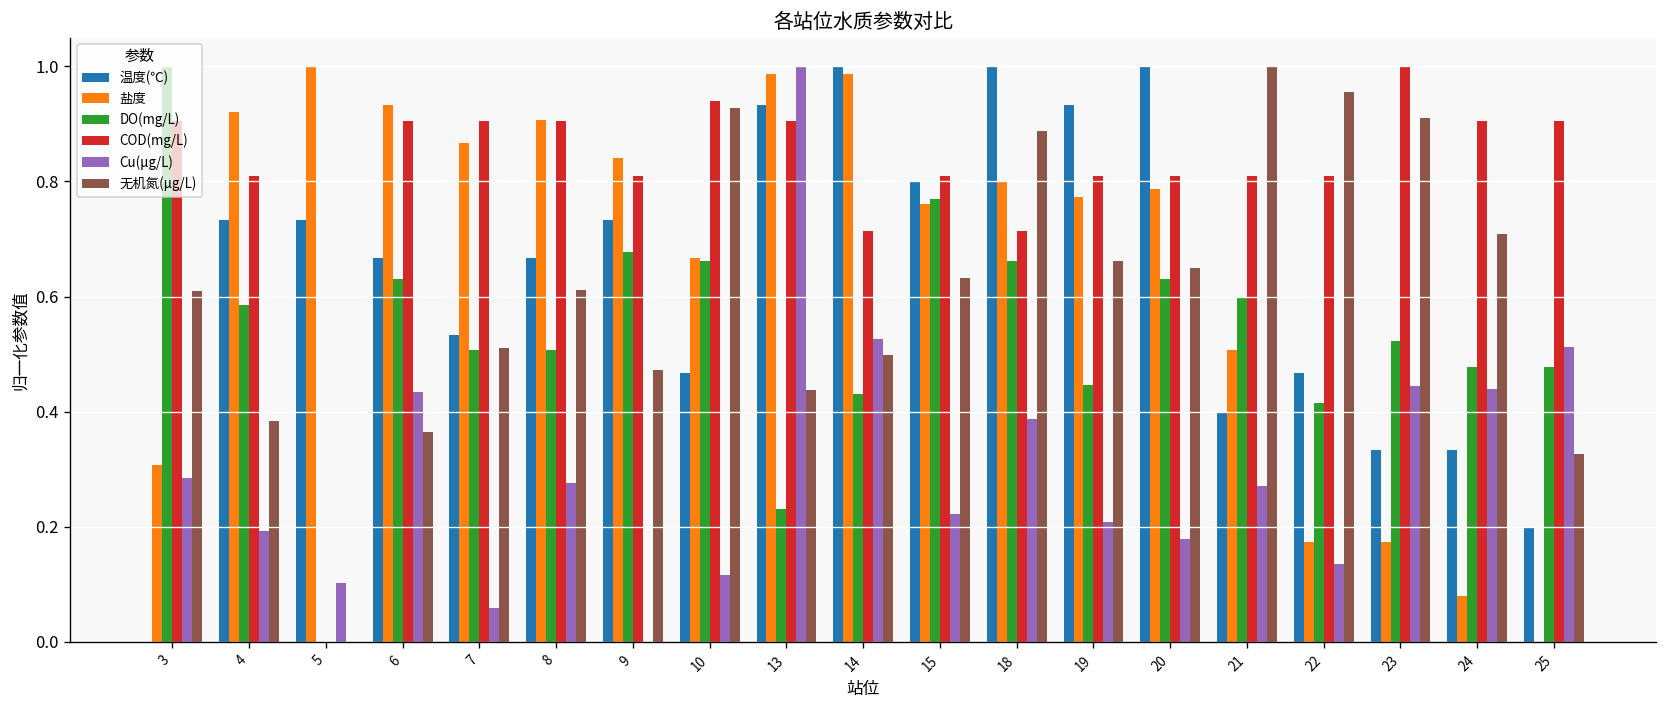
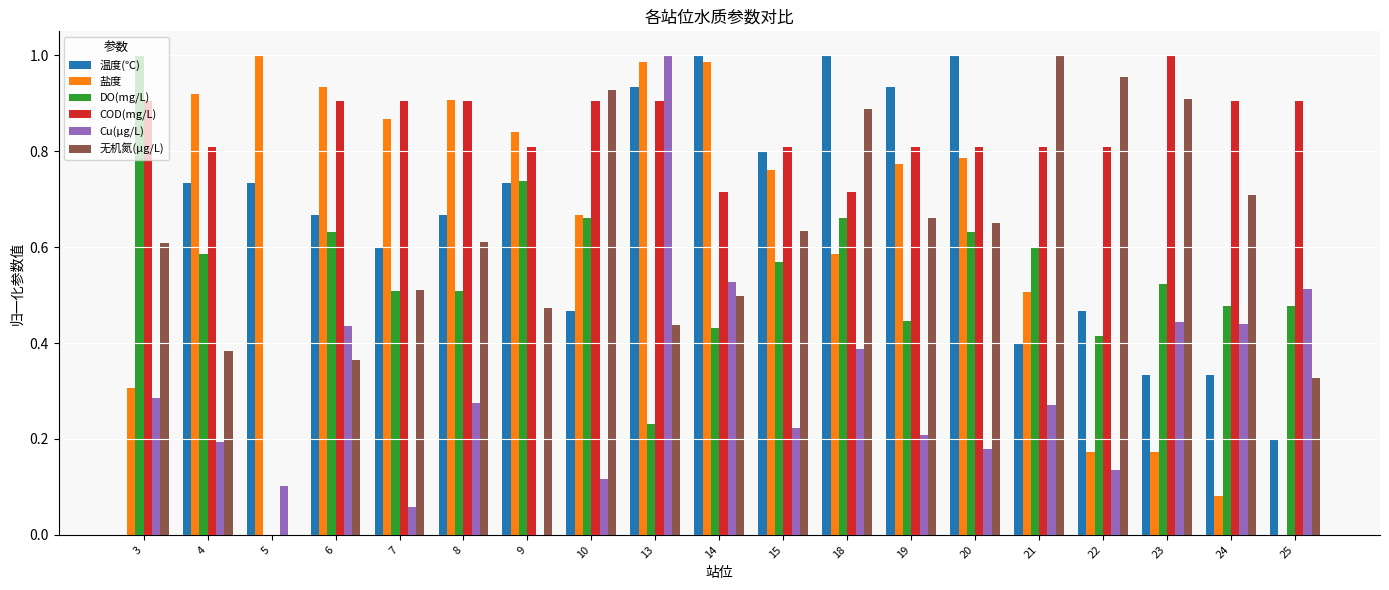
温度(℃), 7: 0.53 -> 0.60
DO(mg/L), 9: 0.68 -> 0.74
COD(mg/L), 10: 0.94 -> 0.90
DO(mg/L), 15: 0.77 -> 0.57
盐度, 18: 0.80 -> 0.59
